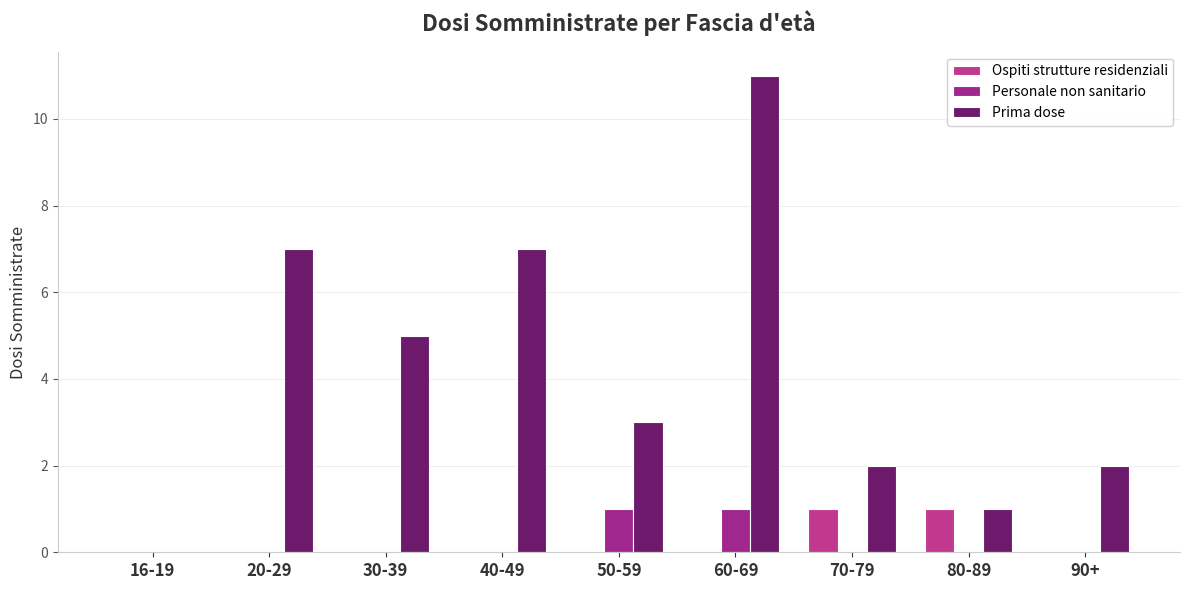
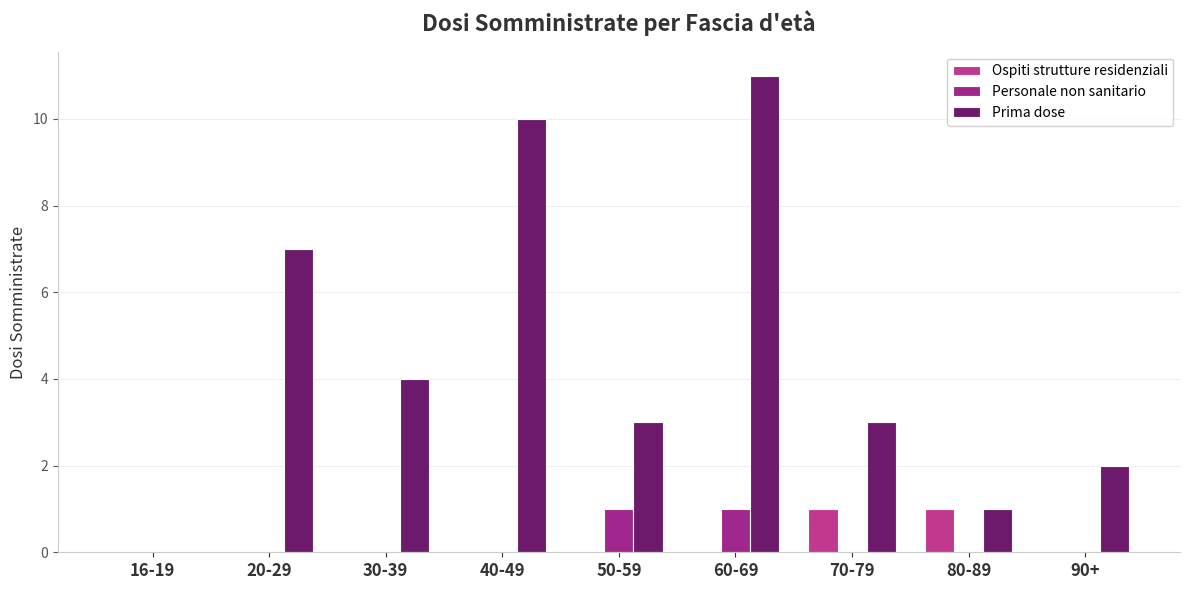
Prima dose, 30-39: 5 -> 4
Prima dose, 40-49: 7 -> 10
Prima dose, 70-79: 2 -> 3
